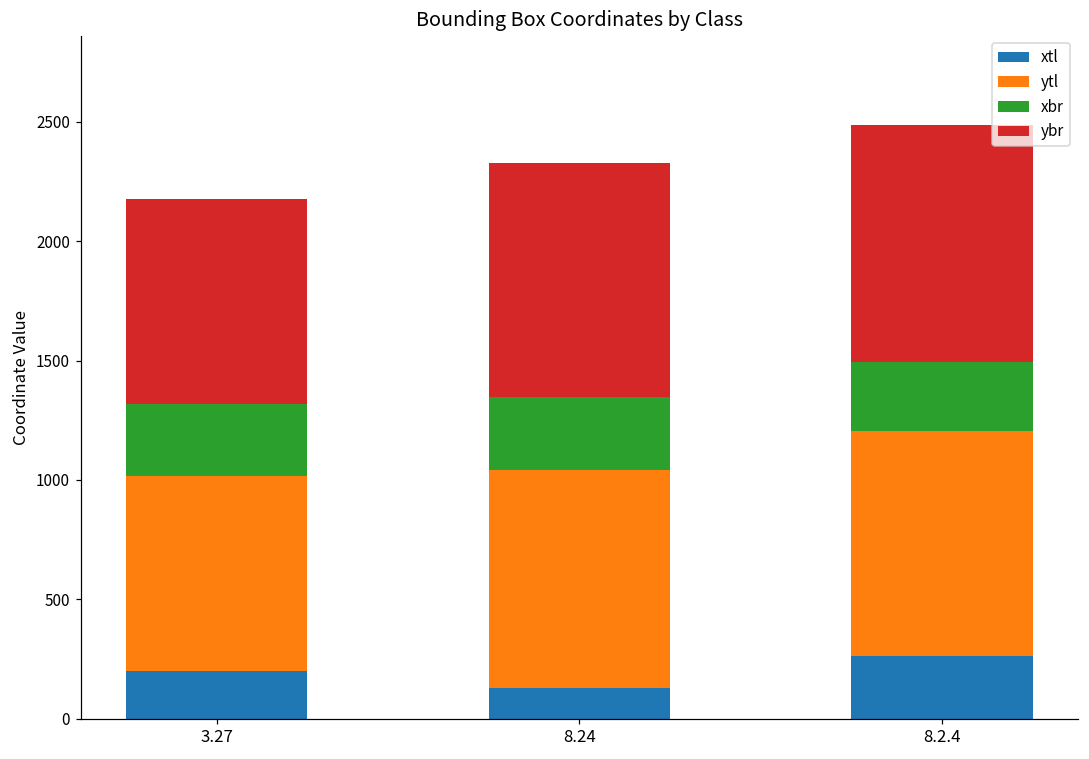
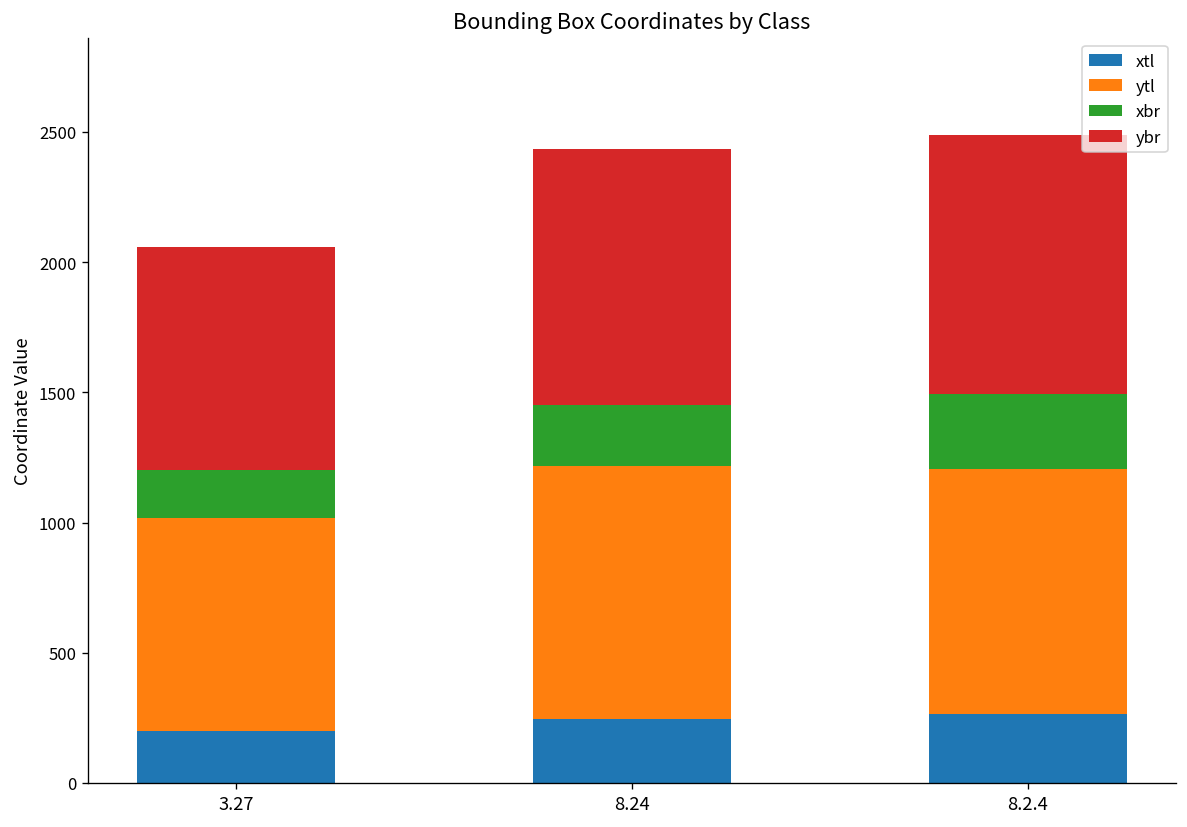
xbr, 3.27: 300 -> 180
xtl, 8.24: 130 -> 250
ytl, 8.24: 920 -> 970
xbr, 8.24: 300 -> 230
